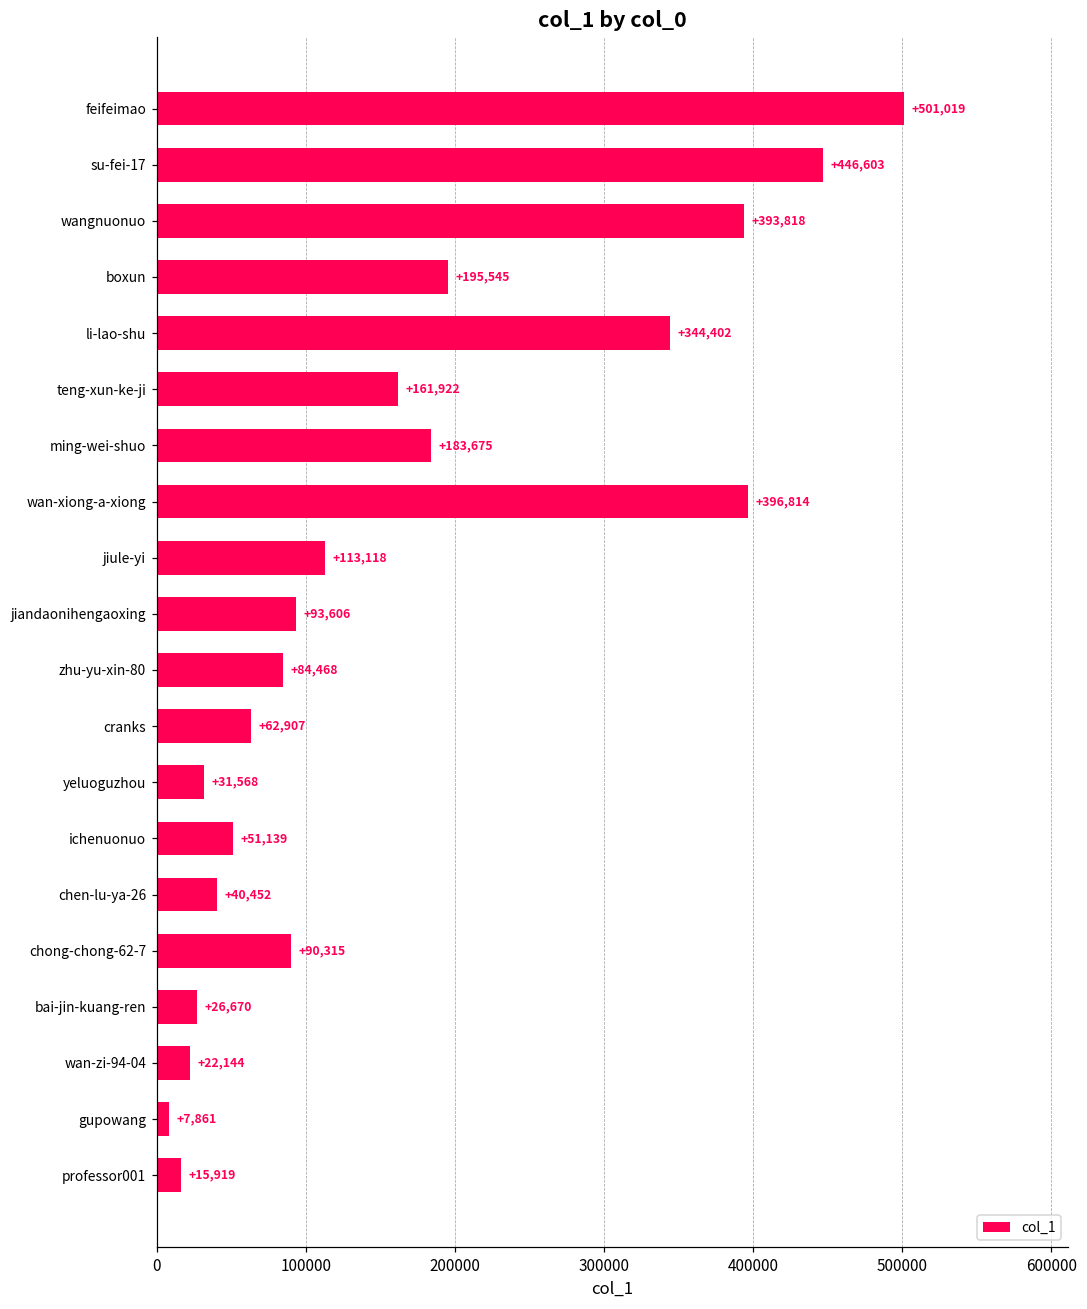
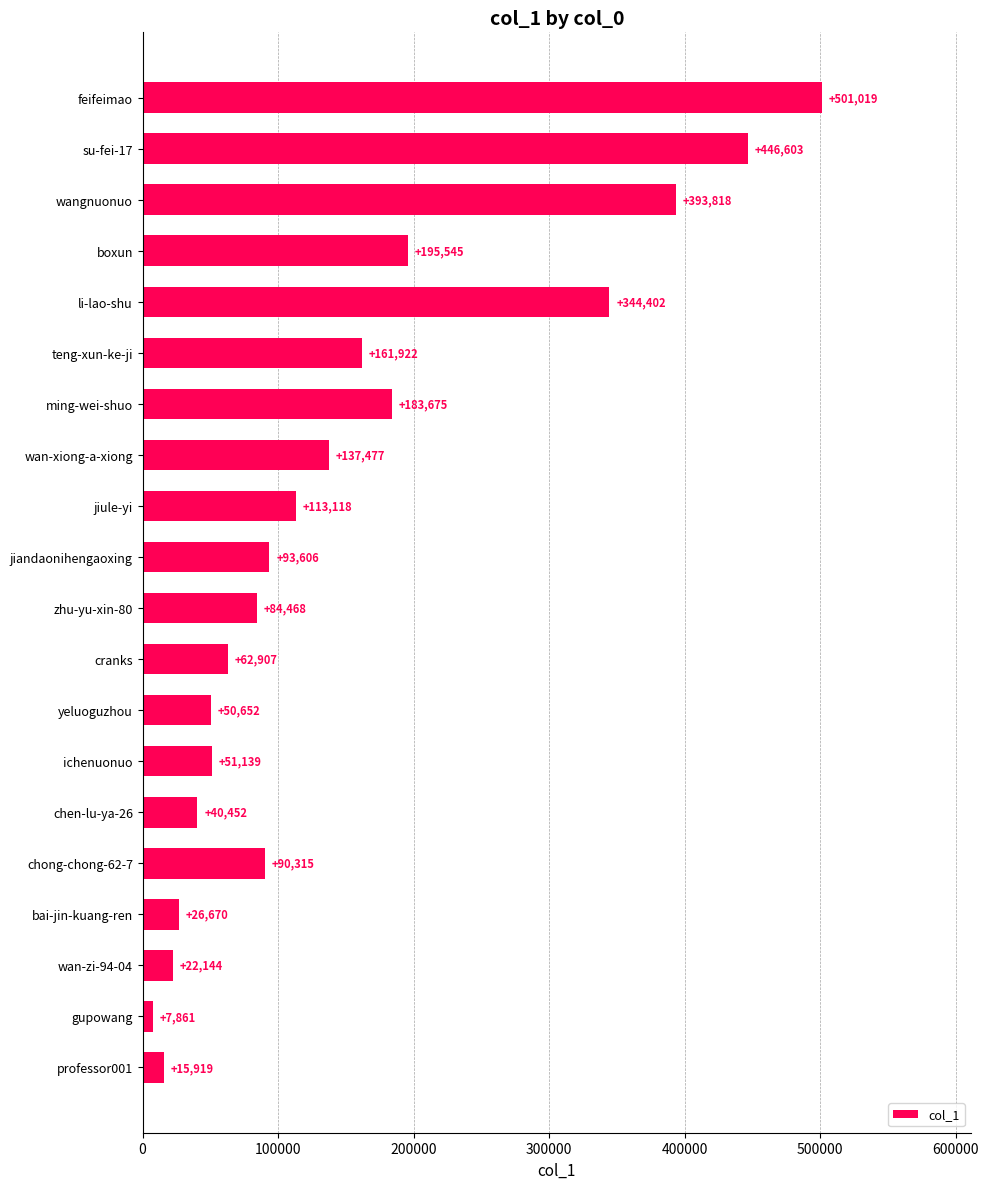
wan-xiong-a-xiong: +396,814 -> +137,477
yeluoguzhou: +31,568 -> +50,652
